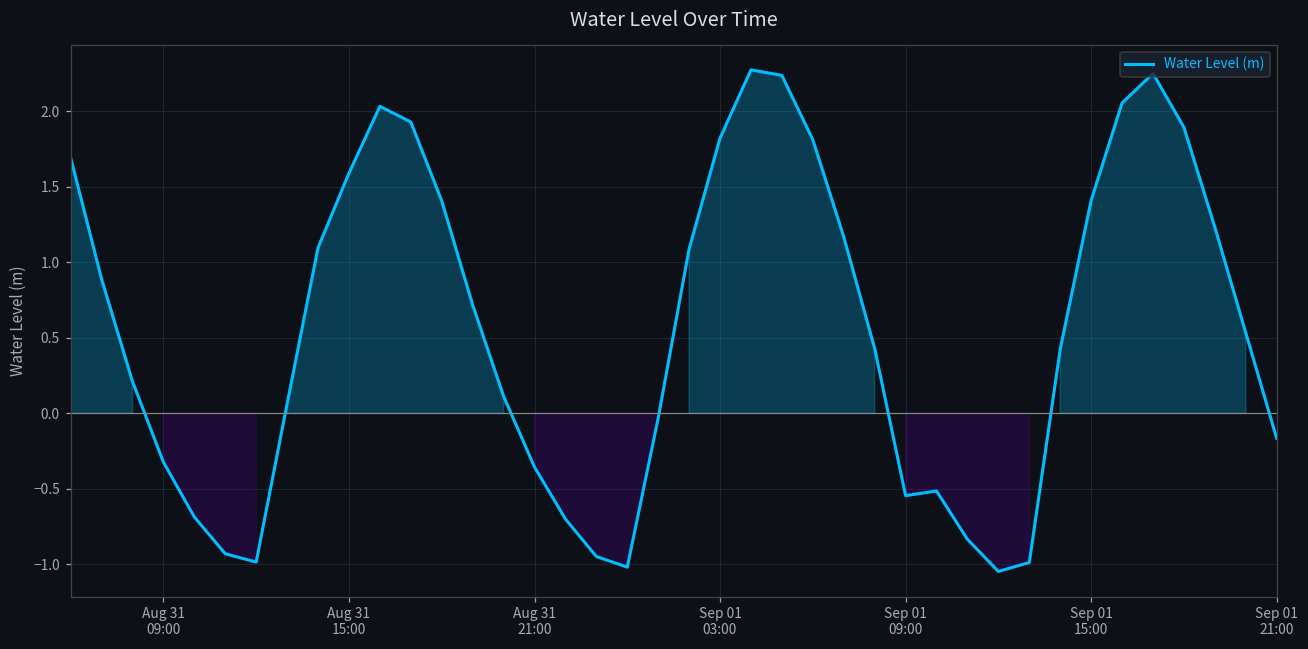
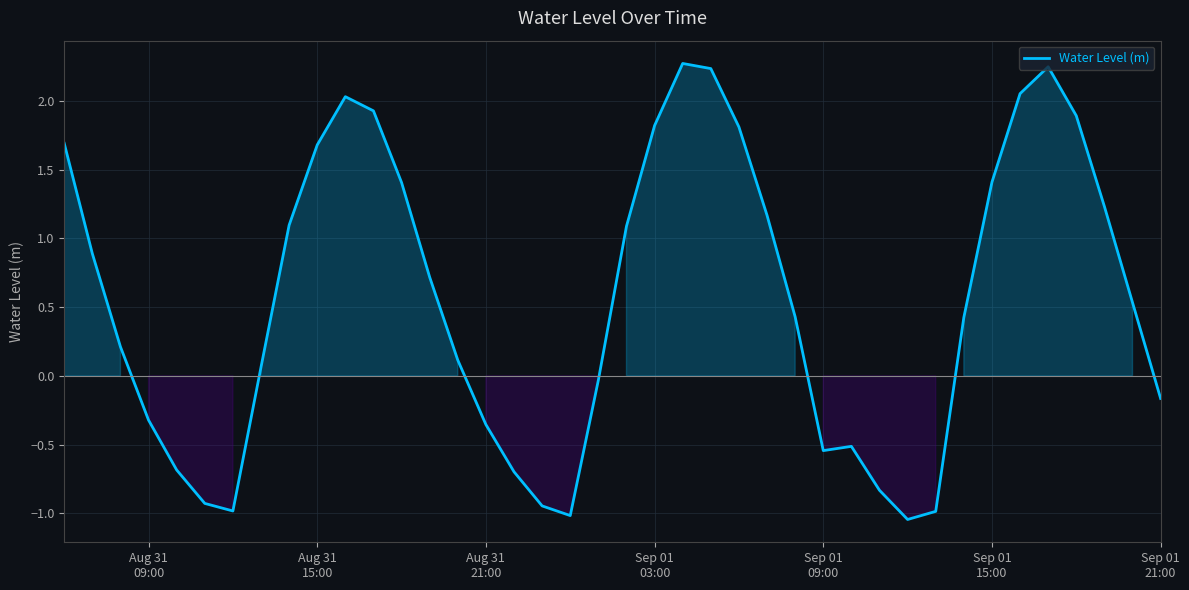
Aug 31 15:00: 1.59 -> 1.68
